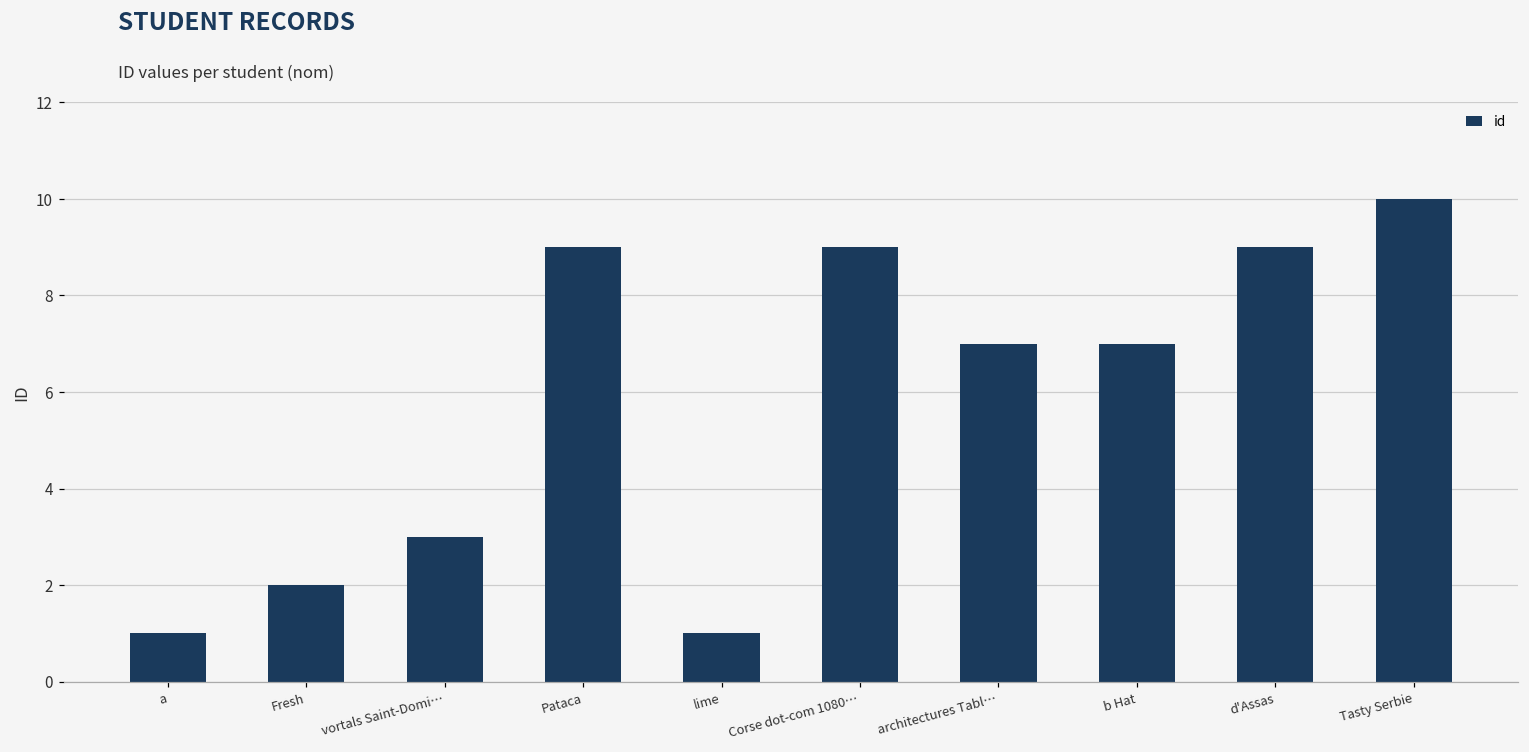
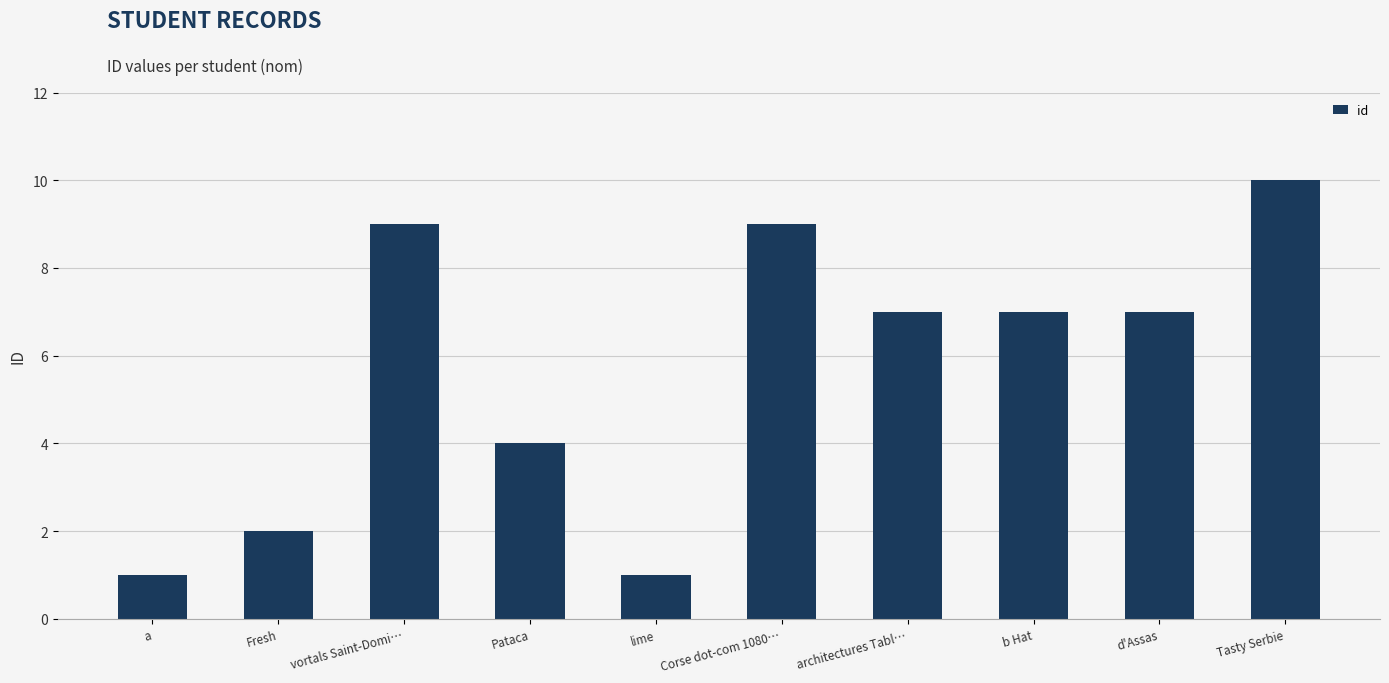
vortals Saint-Domi…: 3 -> 9
Pataca: 9 -> 4
d'Assas: 9 -> 7
